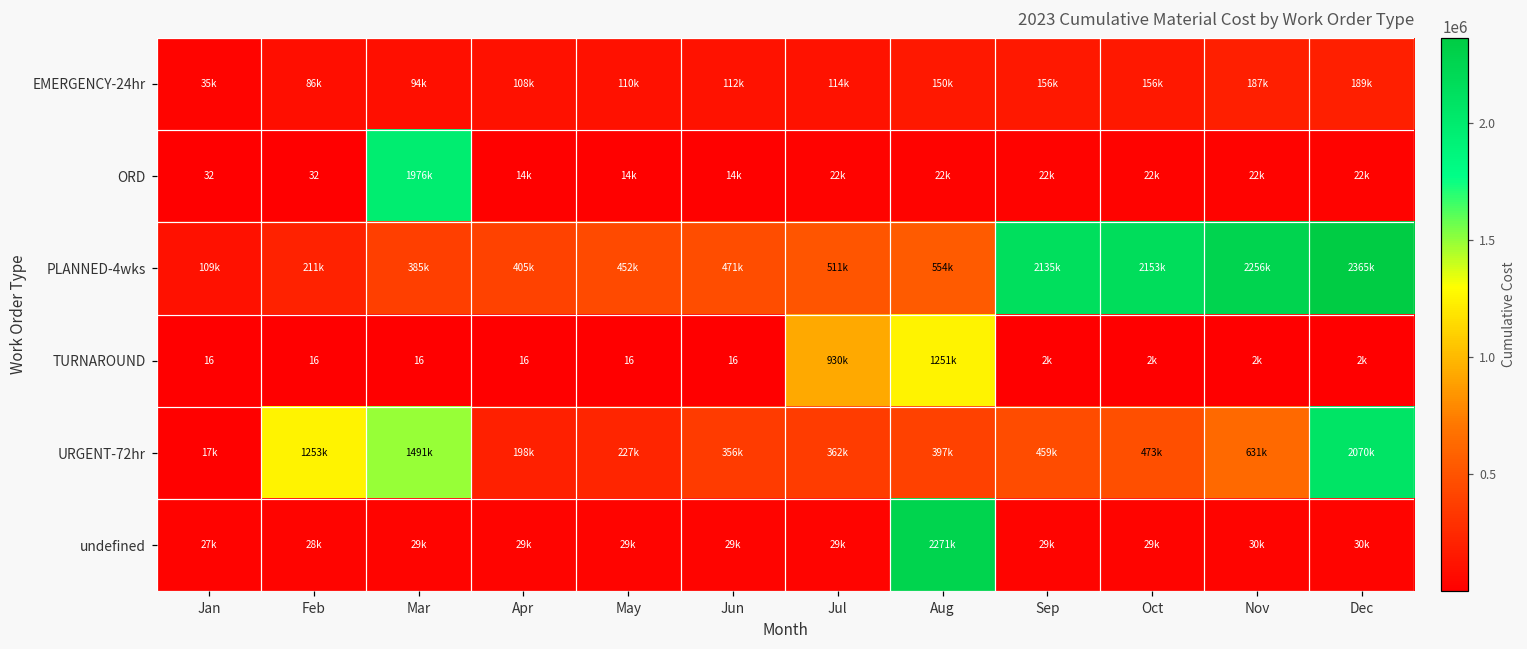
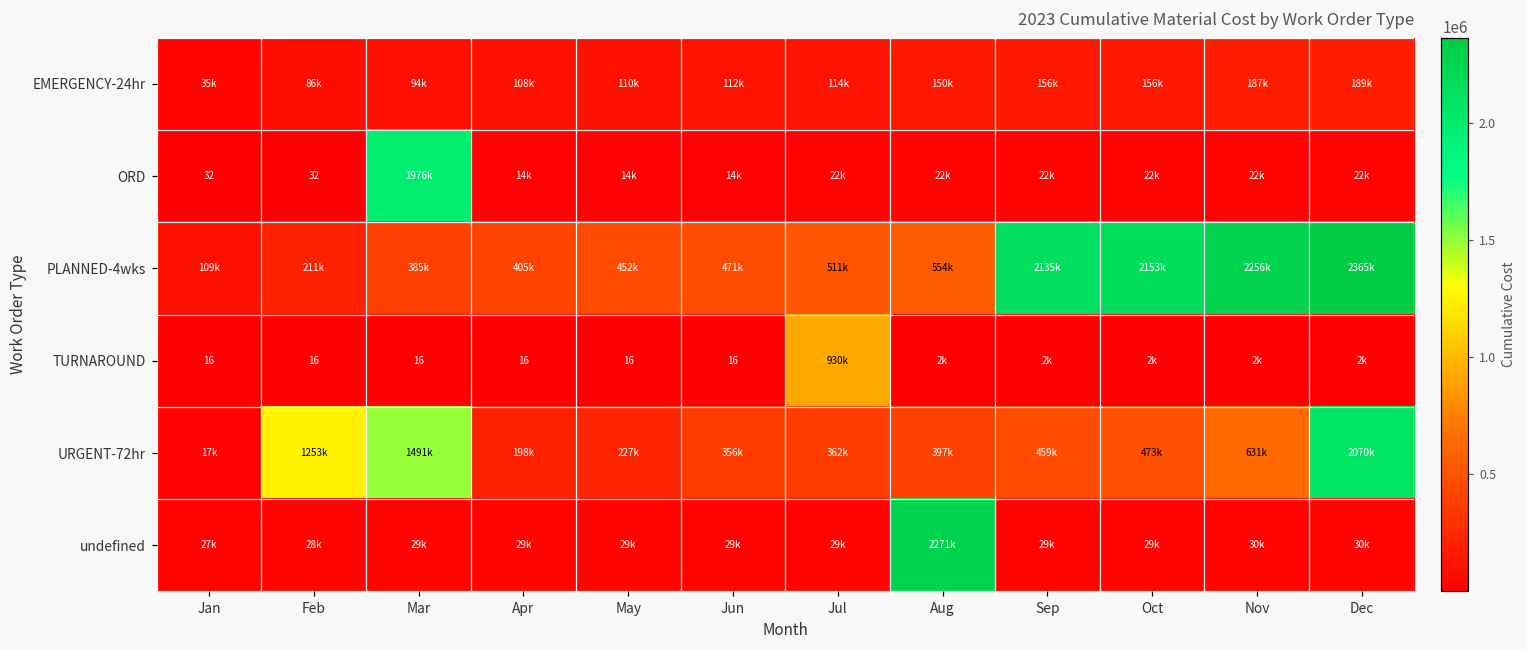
TURNAROUND, Aug: 1251k -> 2k
